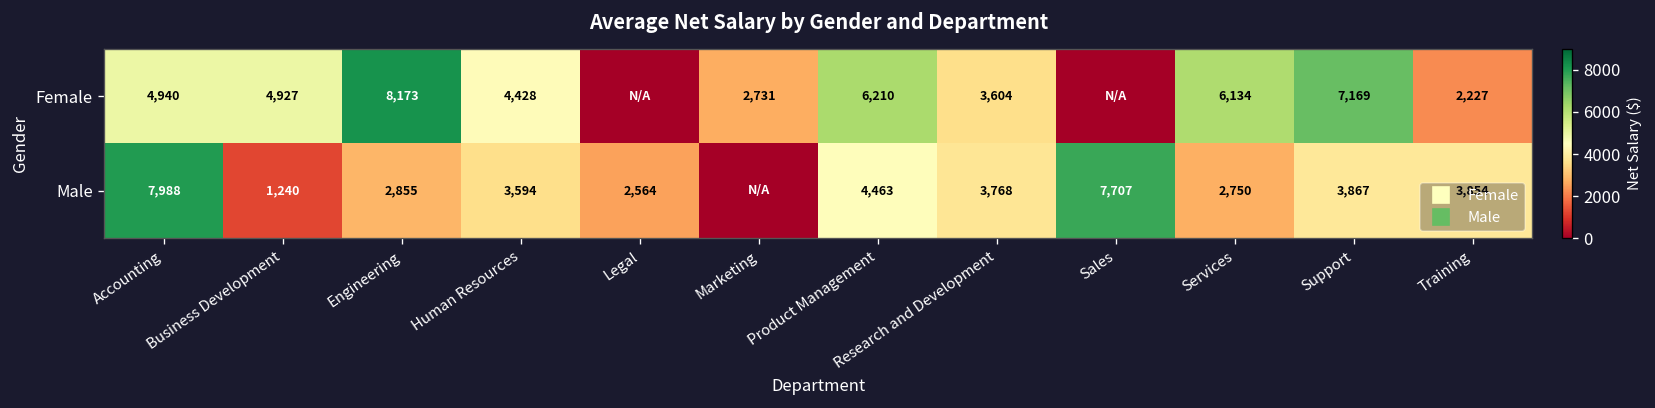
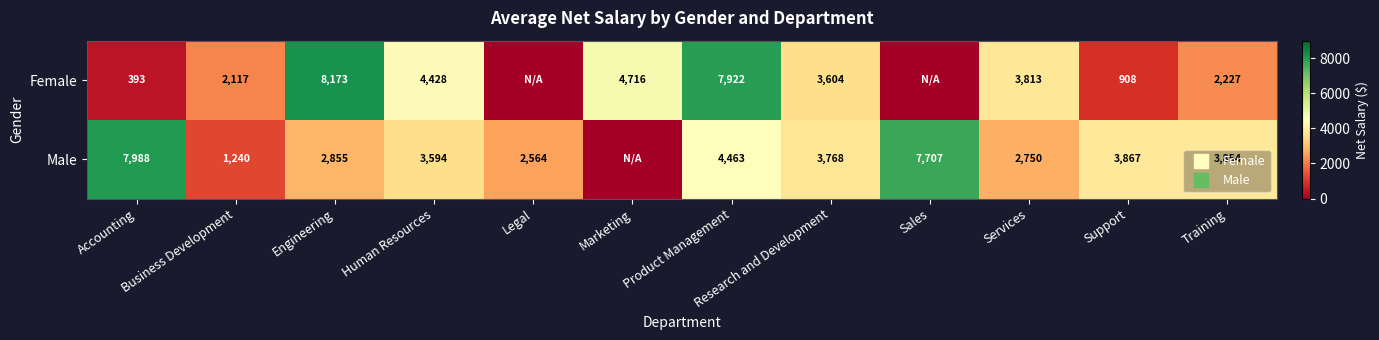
Female, Accounting: 4,940 -> 393
Female, Business Development: 4,927 -> 2,117
Female, Marketing: 2,731 -> 4,716
Female, Product Management: 6,210 -> 7,922
Female, Services: 6,134 -> 3,813
Female, Support: 7,169 -> 908
